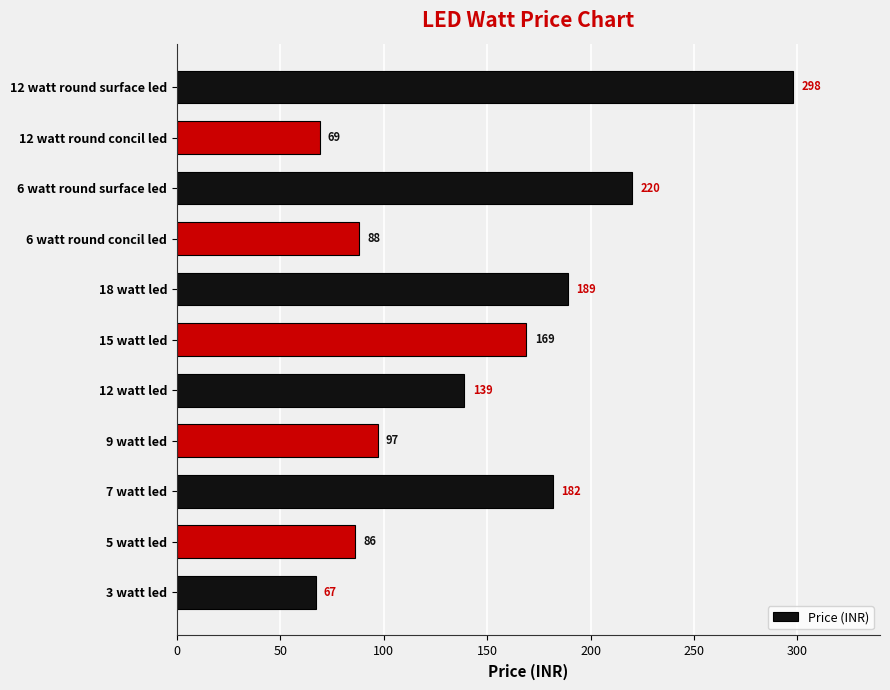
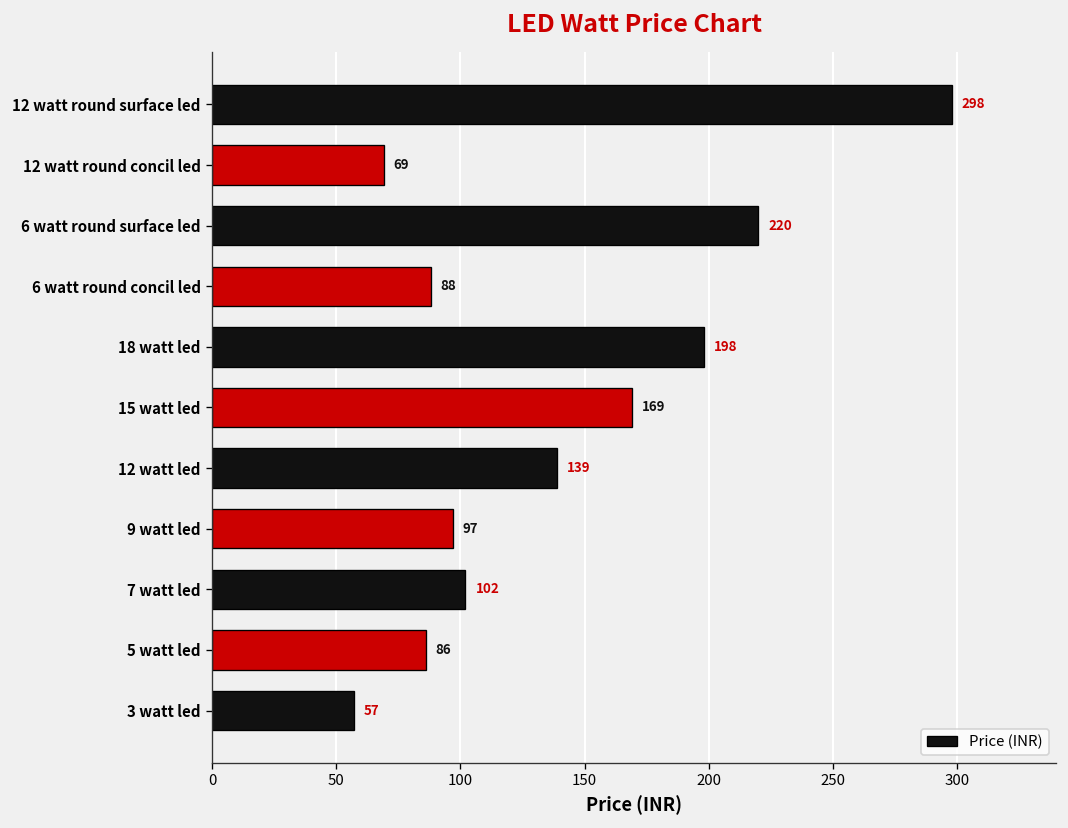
18 watt led: 189 -> 198
7 watt led: 182 -> 102
3 watt led: 67 -> 57
